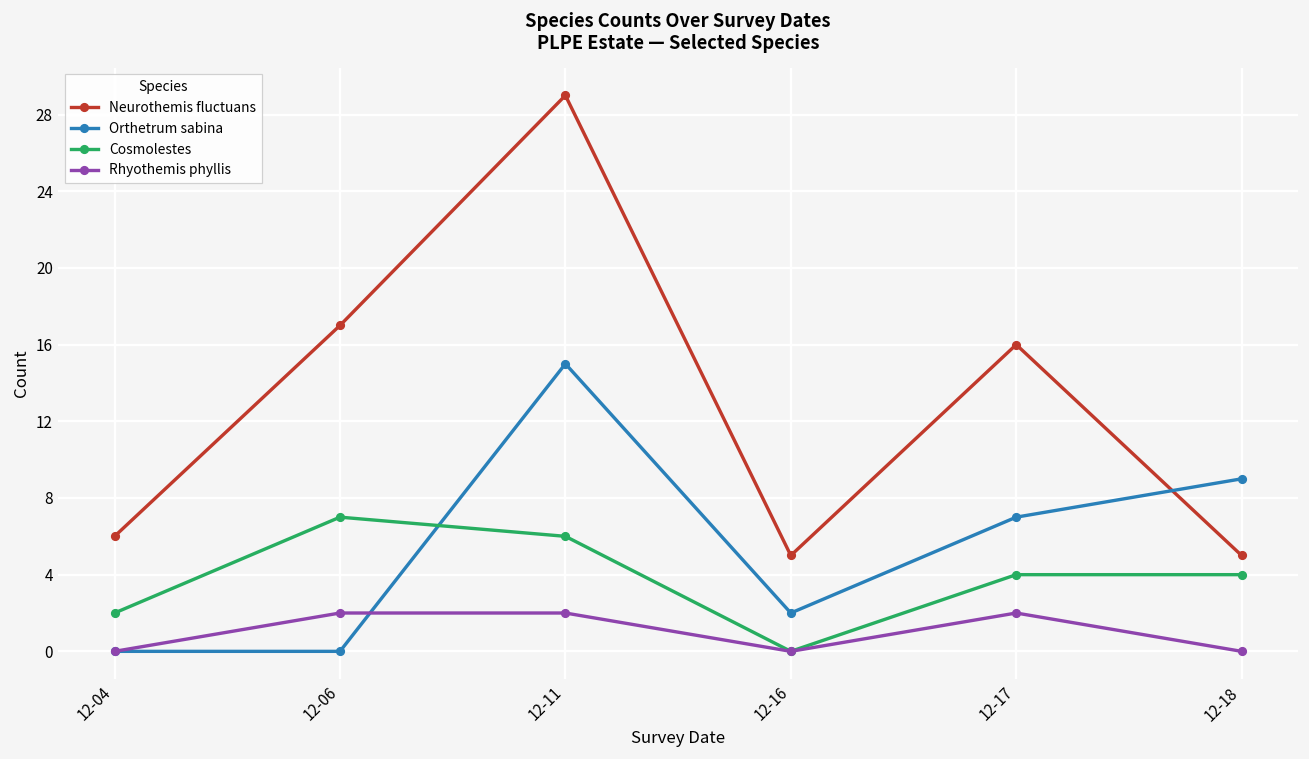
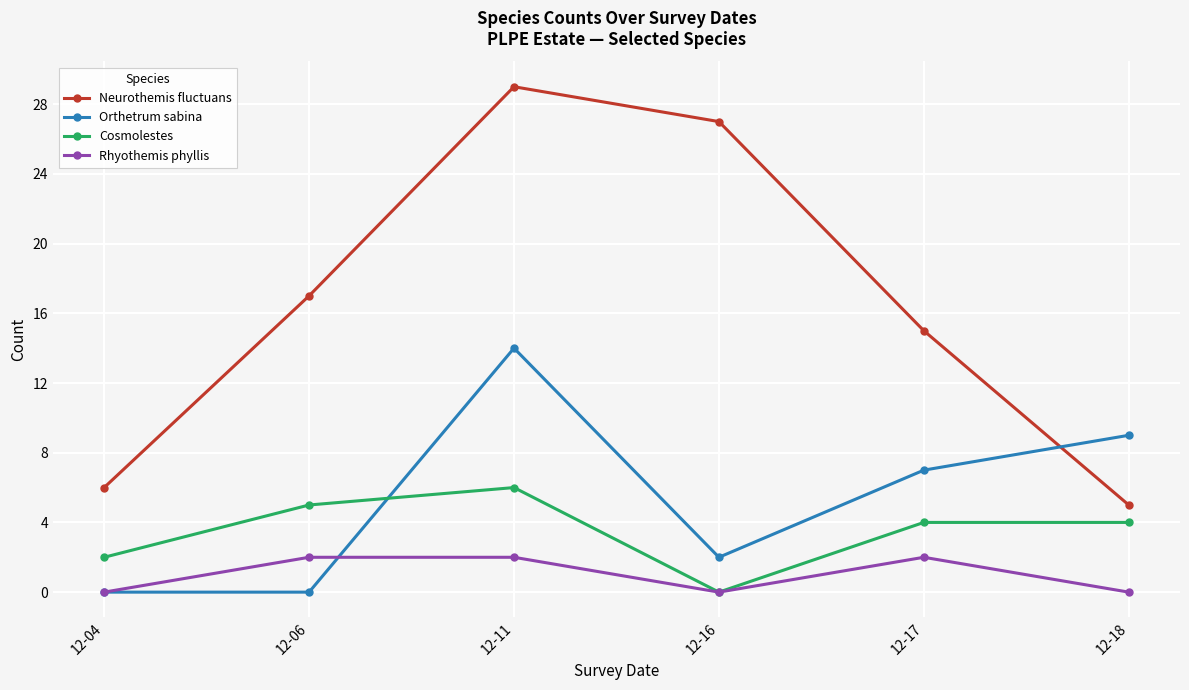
Cosmolestes, 12-06: 7 -> 5
Orthetrum sabina, 12-11: 15 -> 14
Neurothemis fluctuans, 12-16: 5 -> 27
Neurothemis fluctuans, 12-17: 16 -> 15
